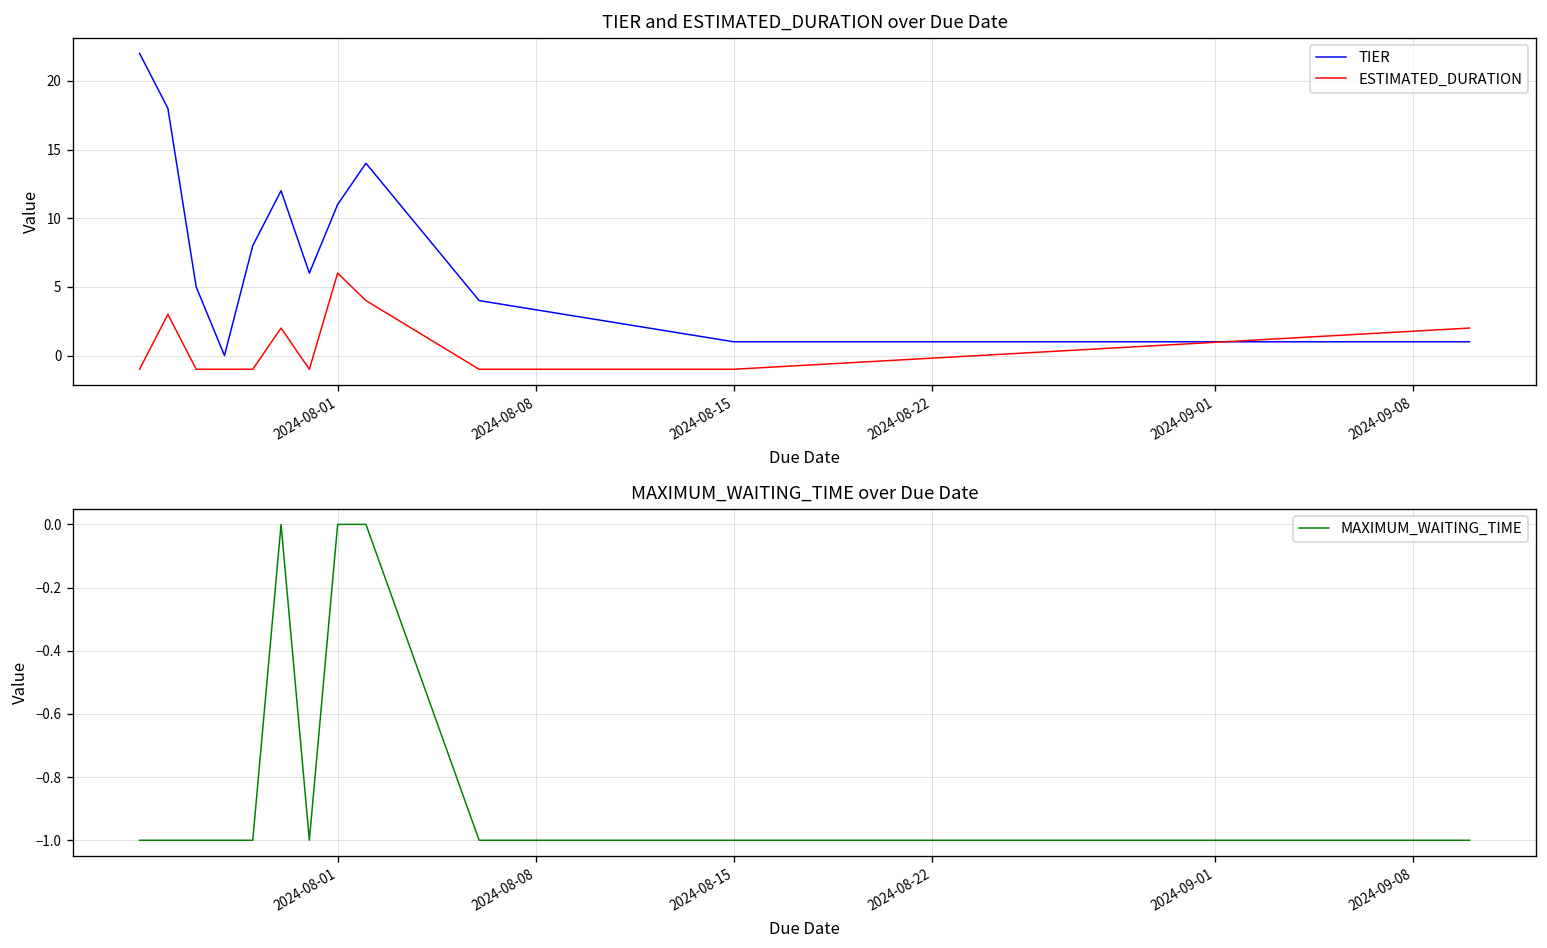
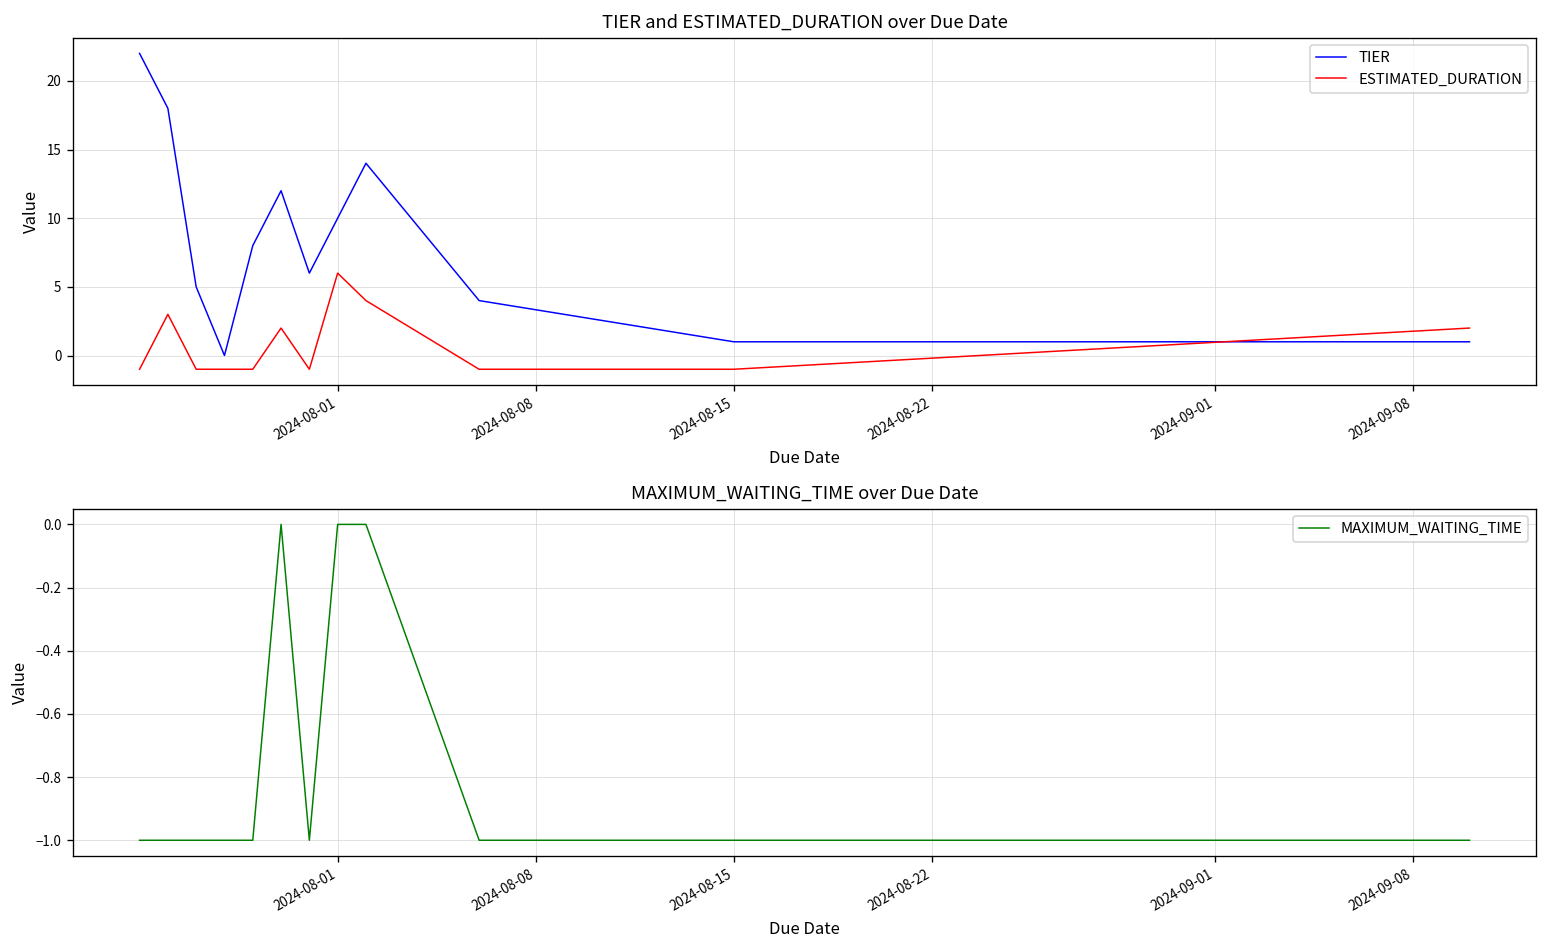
TIER and ESTIMATED_DURATION over Due Date, TIER, 2024-08-01: 11 -> 10
